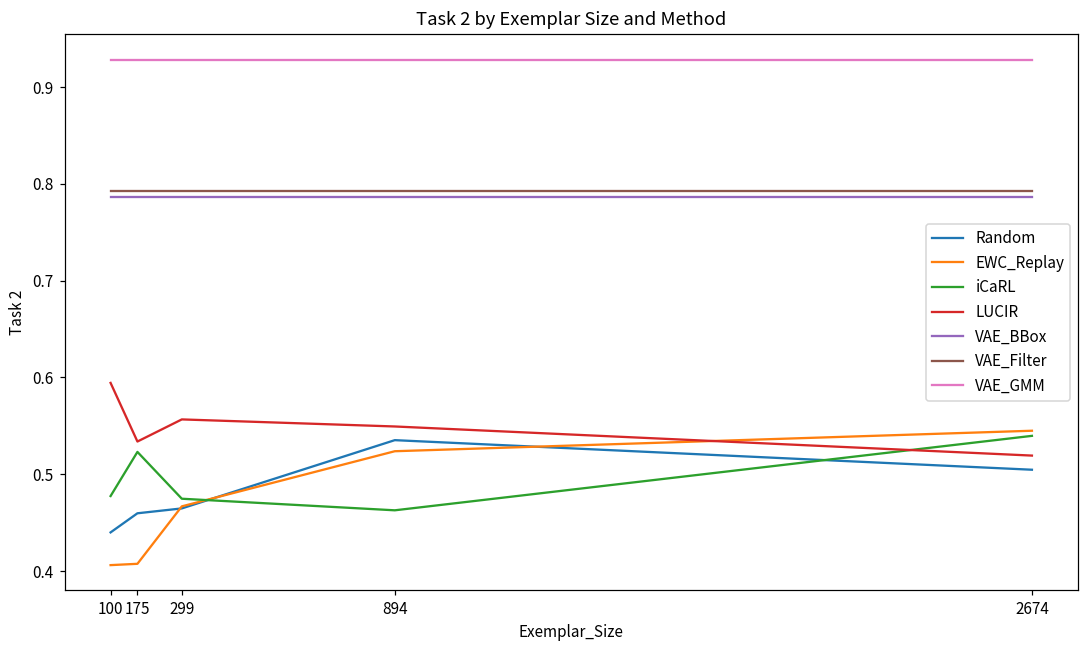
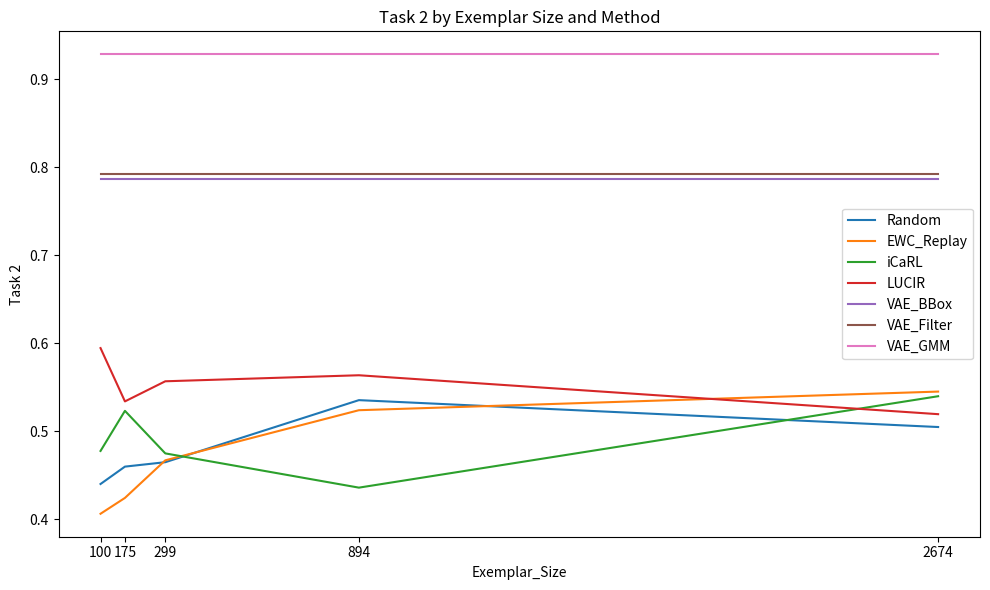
EWC_Replay, 175: 0.41 -> 0.42
iCaRL, 894: 0.46 -> 0.44
LUCIR, 894: 0.55 -> 0.56
